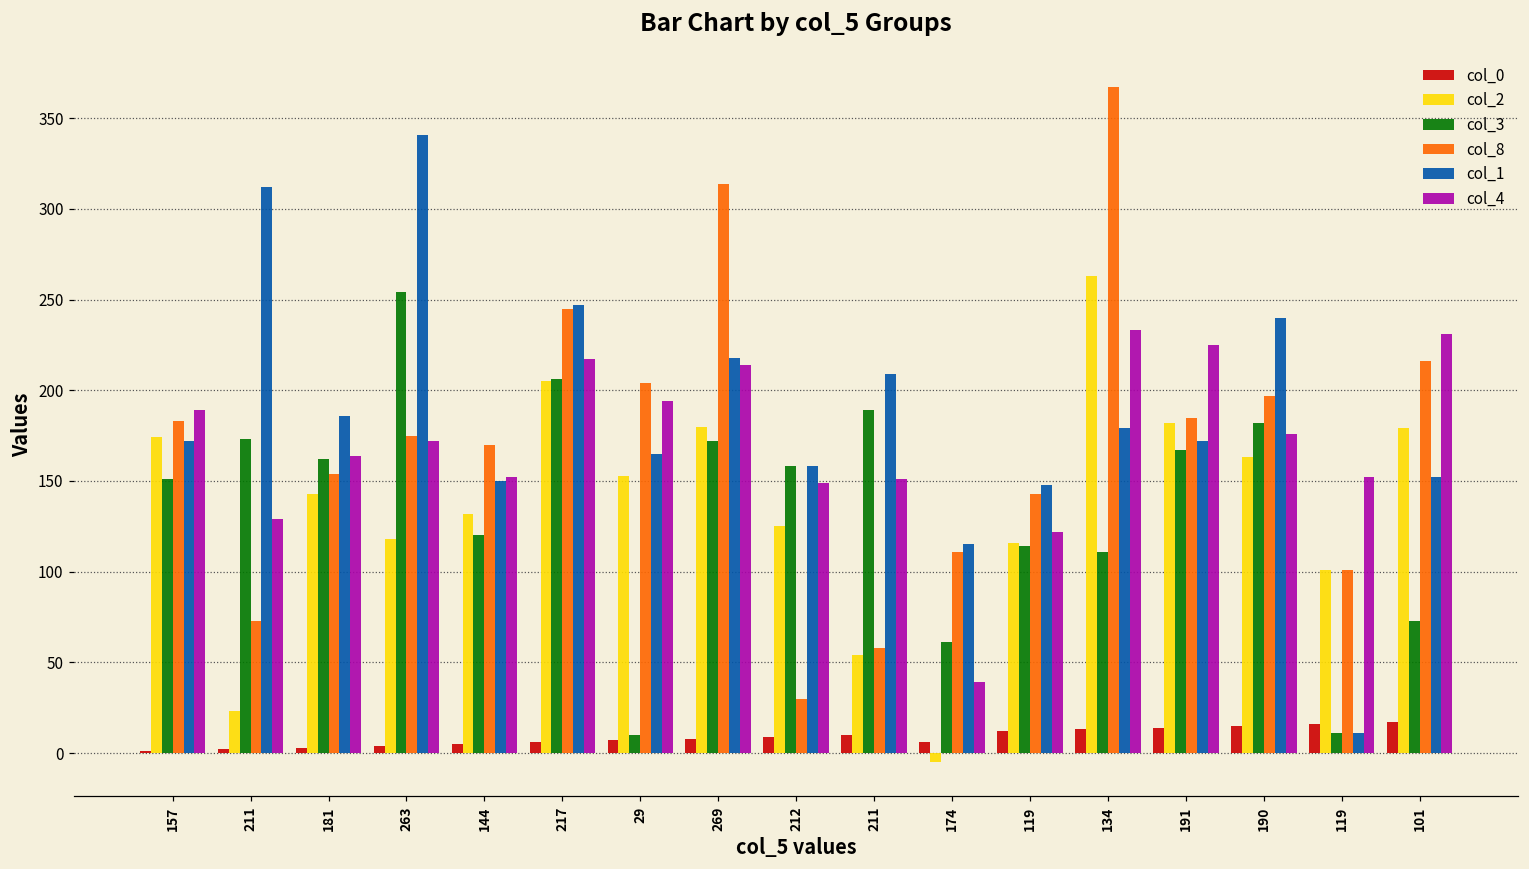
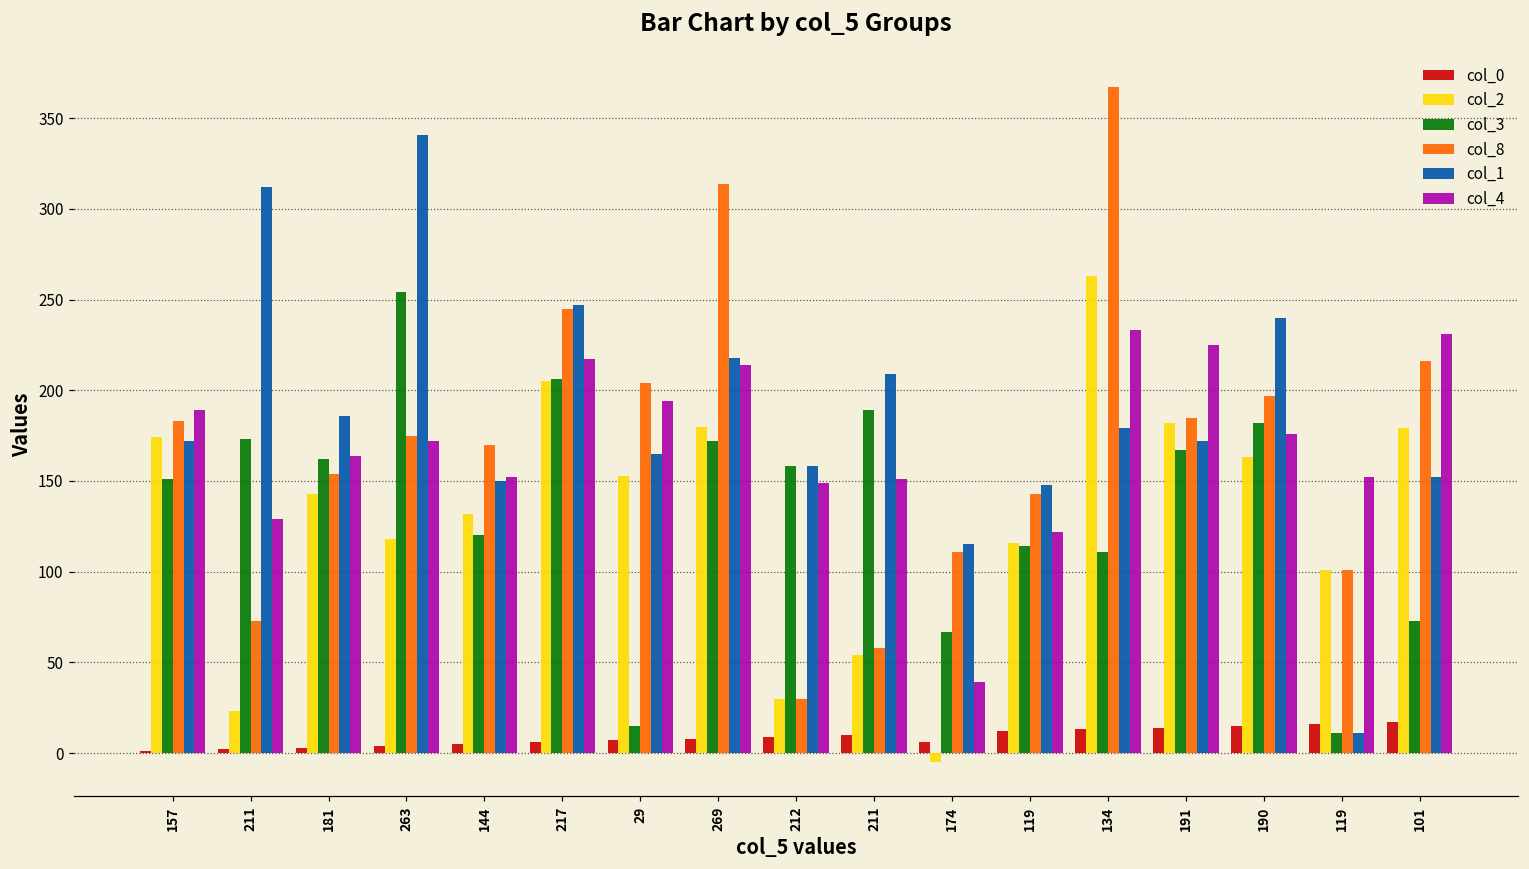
col_3, 29: 10 -> 15
col_2, 212: 125 -> 30
col_3, 174: 61 -> 67
